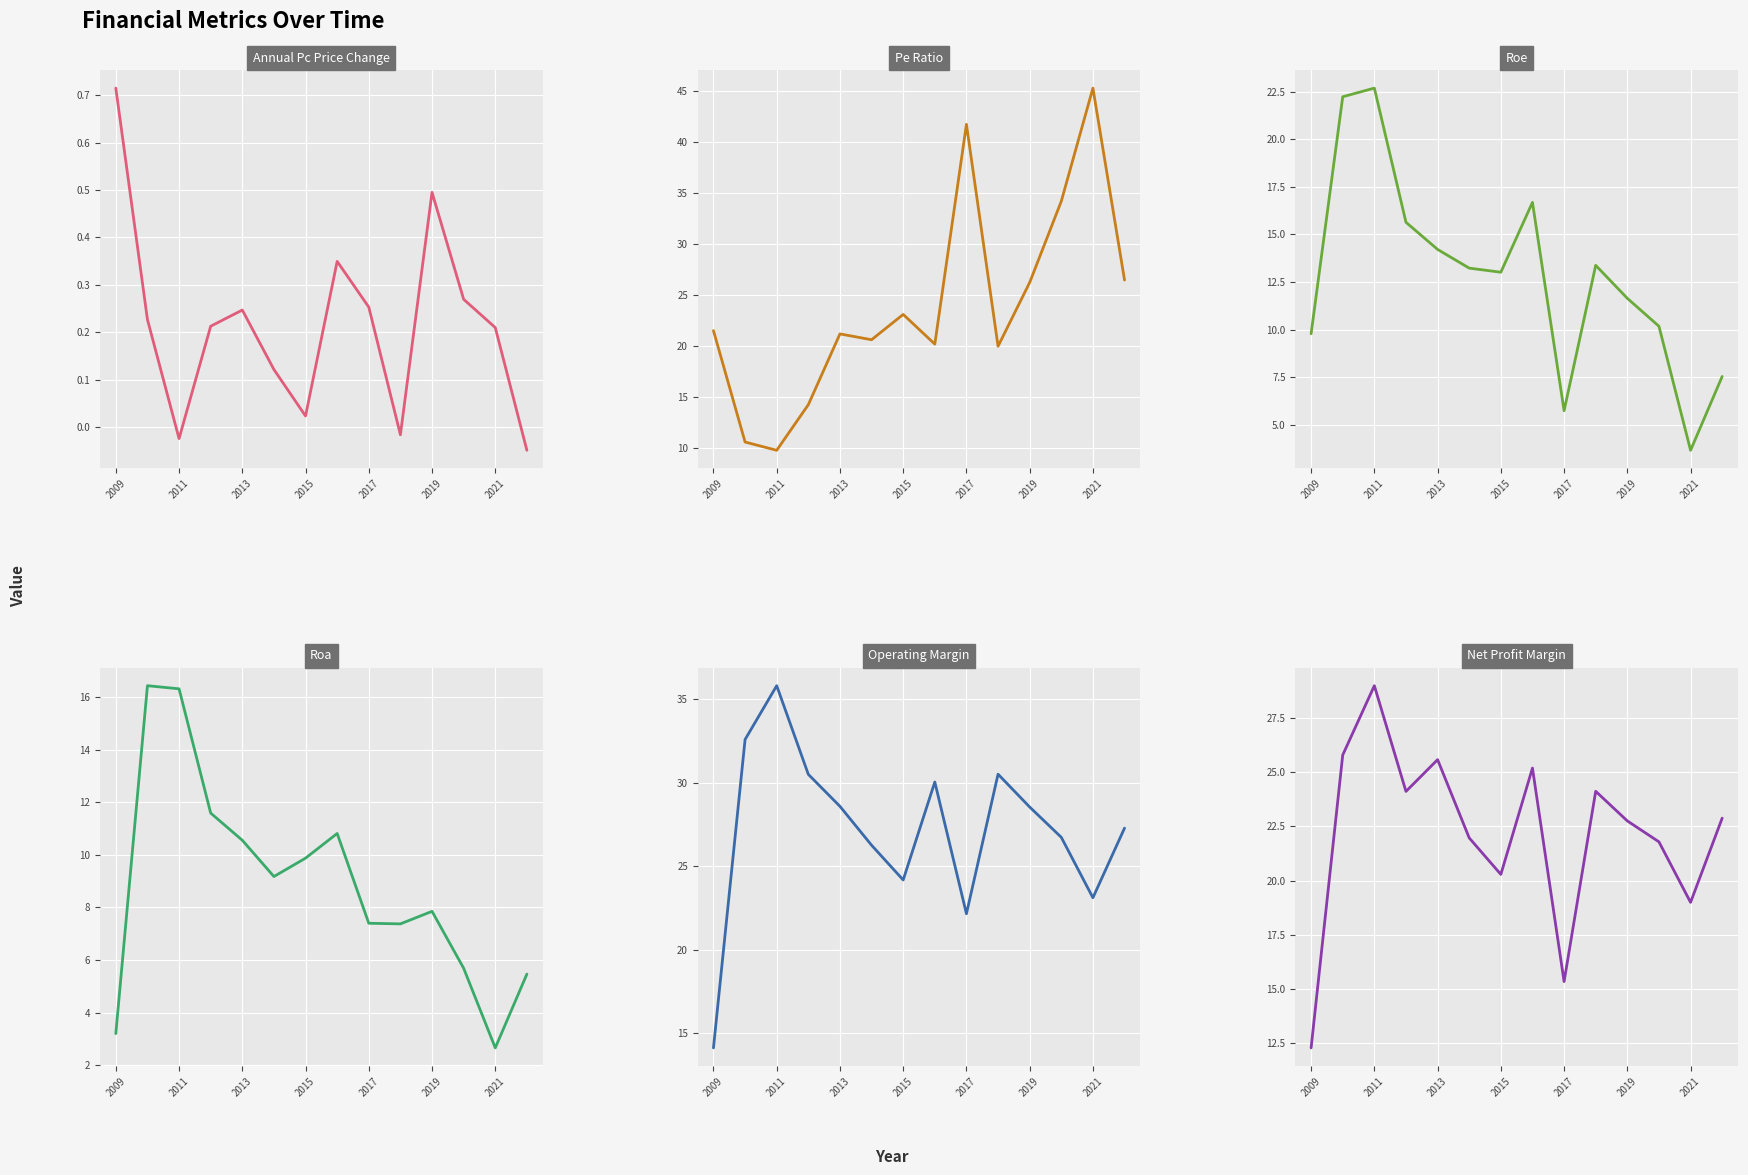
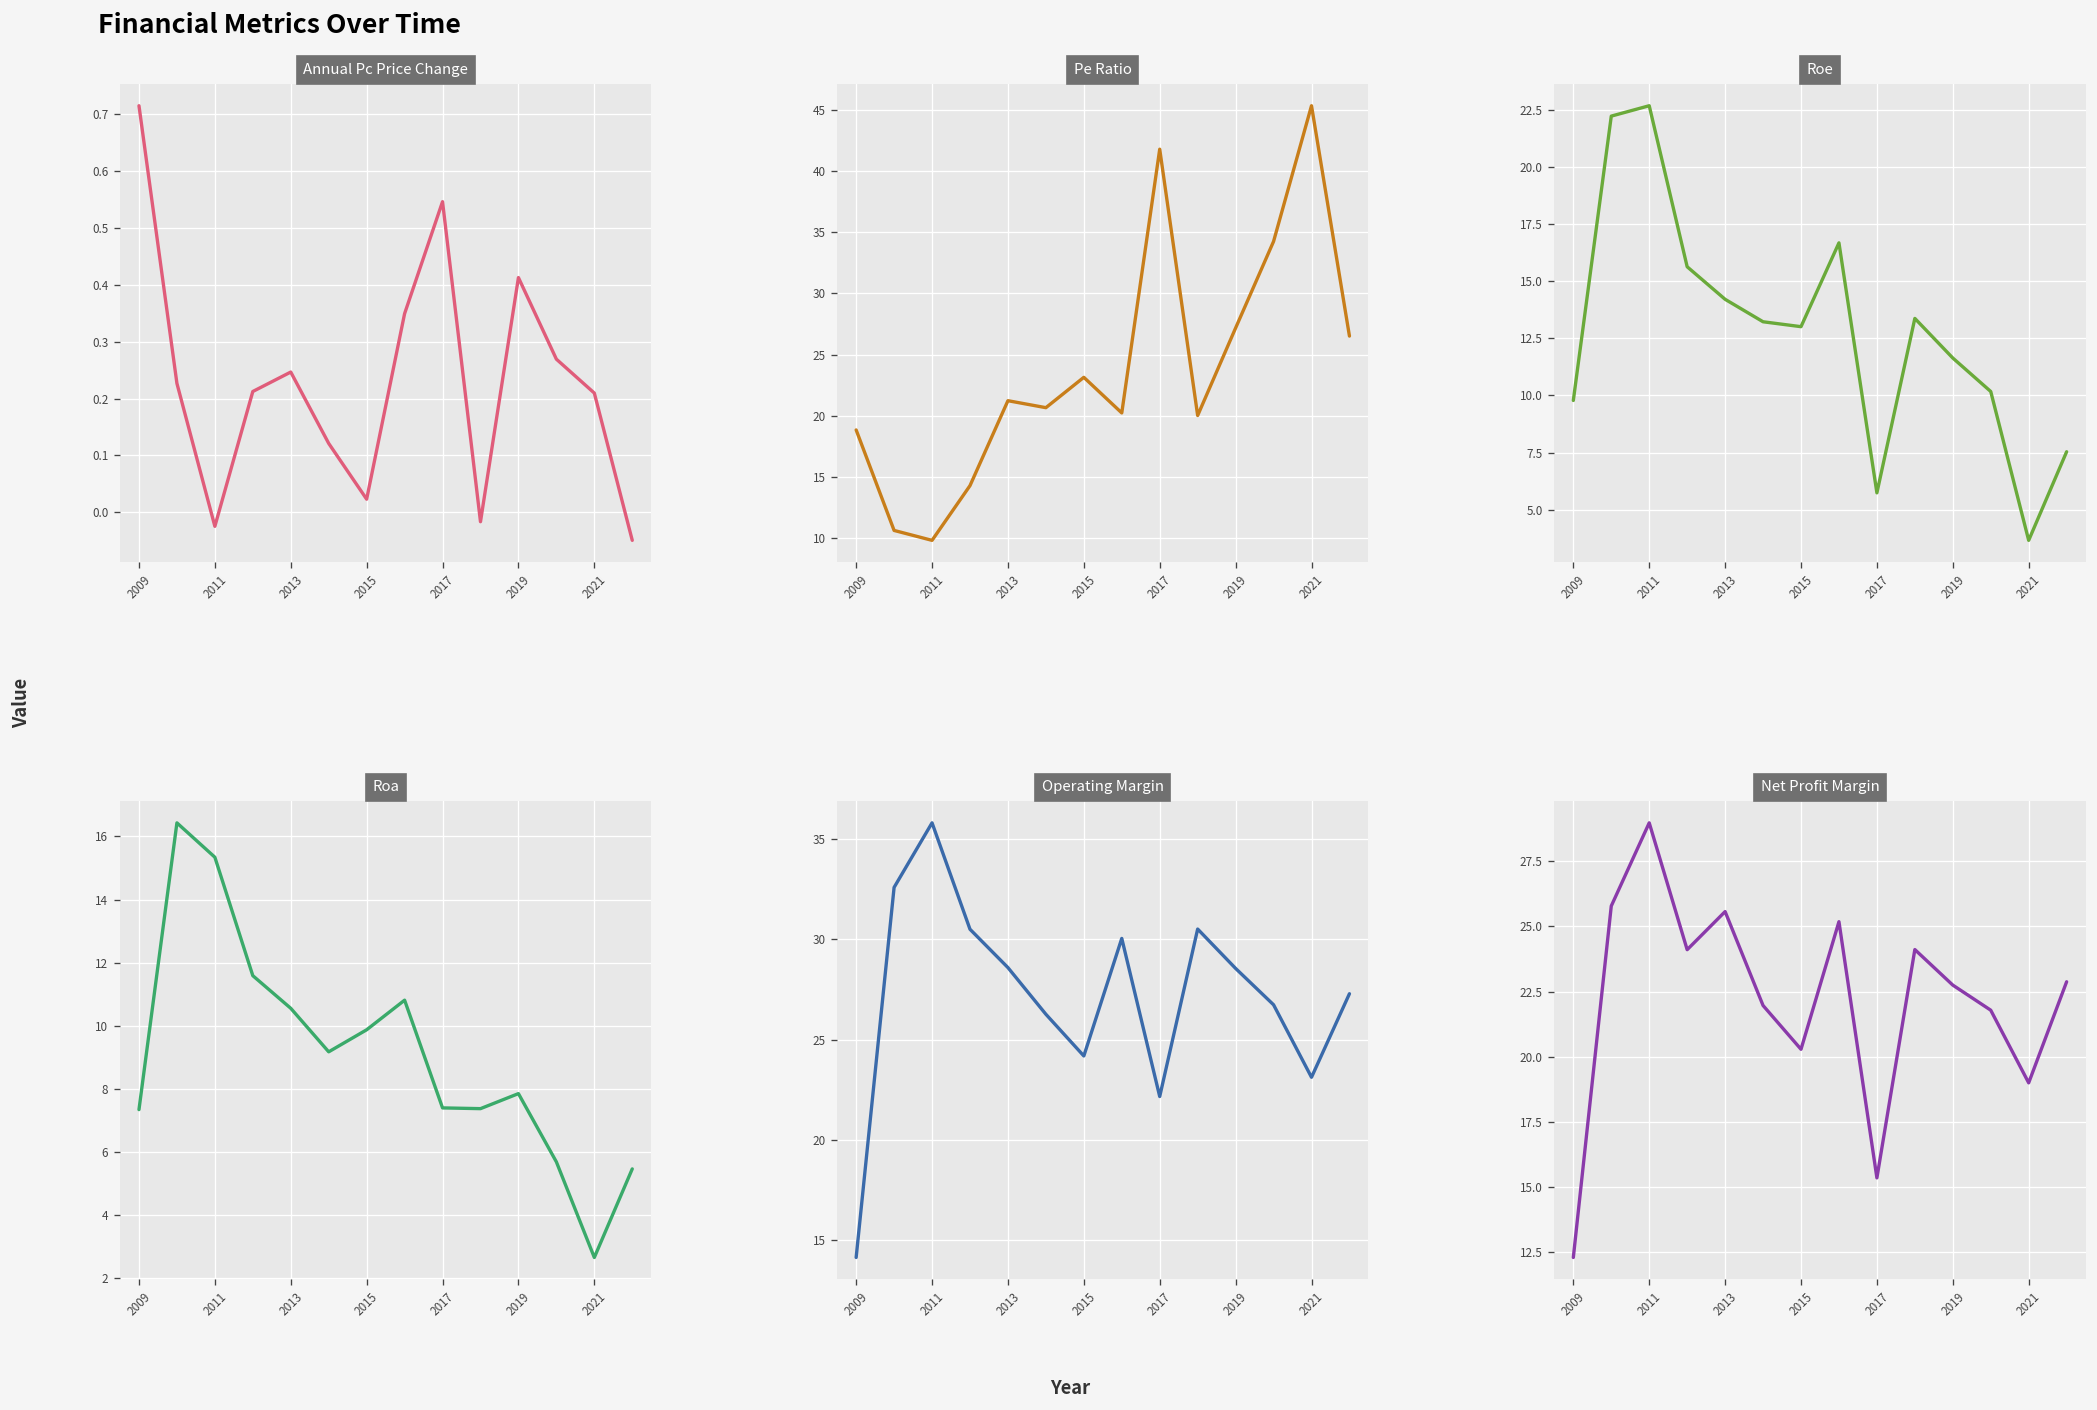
Annual Pc Price Change, 2017: 0.25 -> 0.55
Annual Pc Price Change, 2019: 0.50 -> 0.41
Pe Ratio, 2009: 21.6 -> 18.8
Pe Ratio, 2019: 26.3 -> 27.2
Roa, 2009: 3.2 -> 7.3
Roa, 2011: 16.3 -> 15.3
